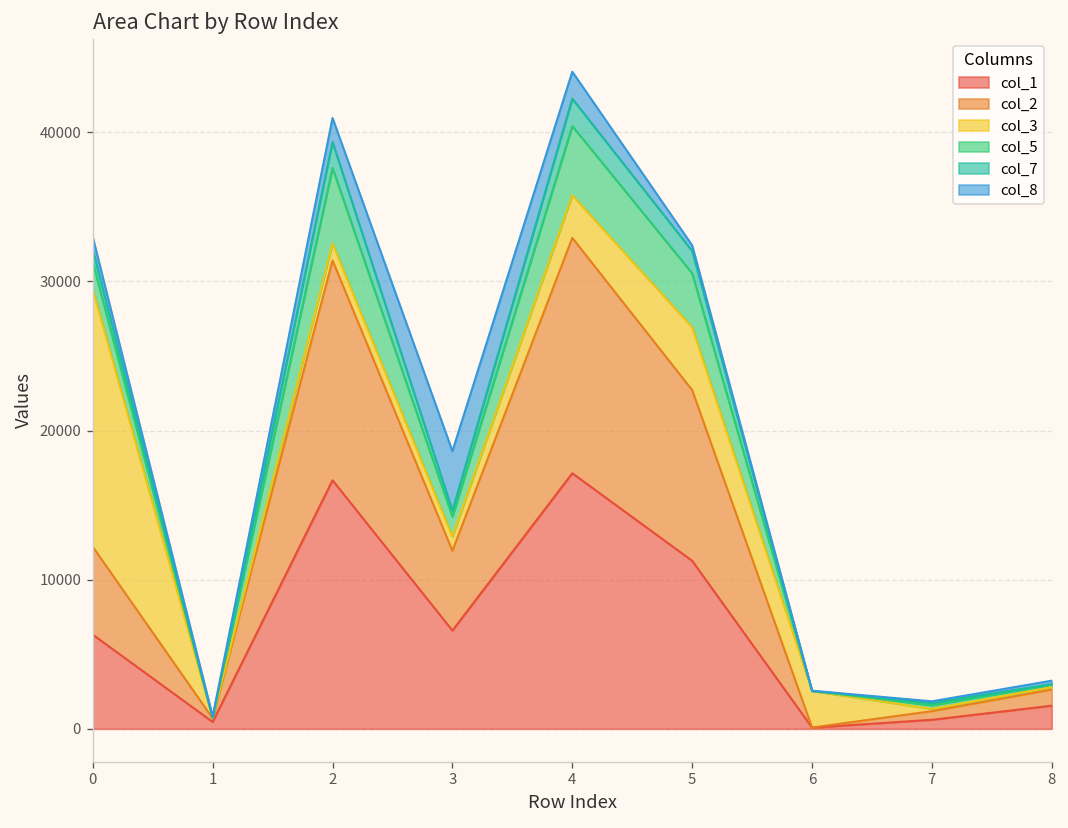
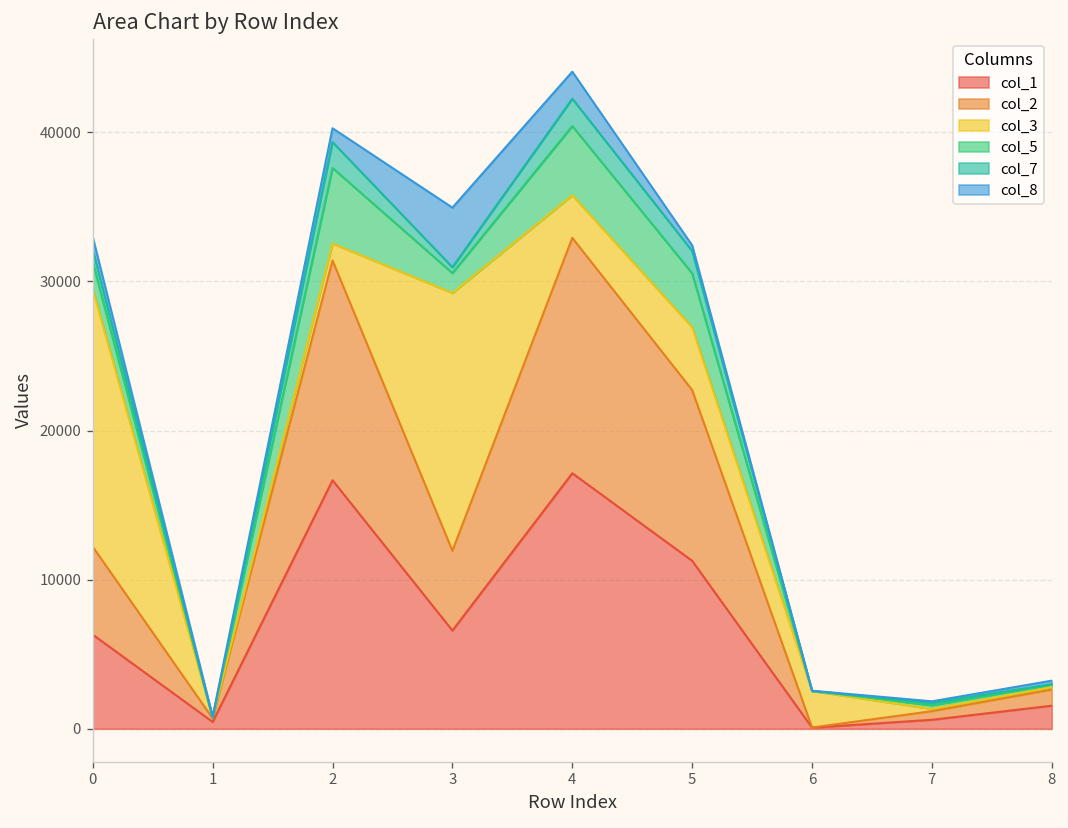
col_8, 2: 1600 -> 900
col_3, 3: 1000 -> 17300
